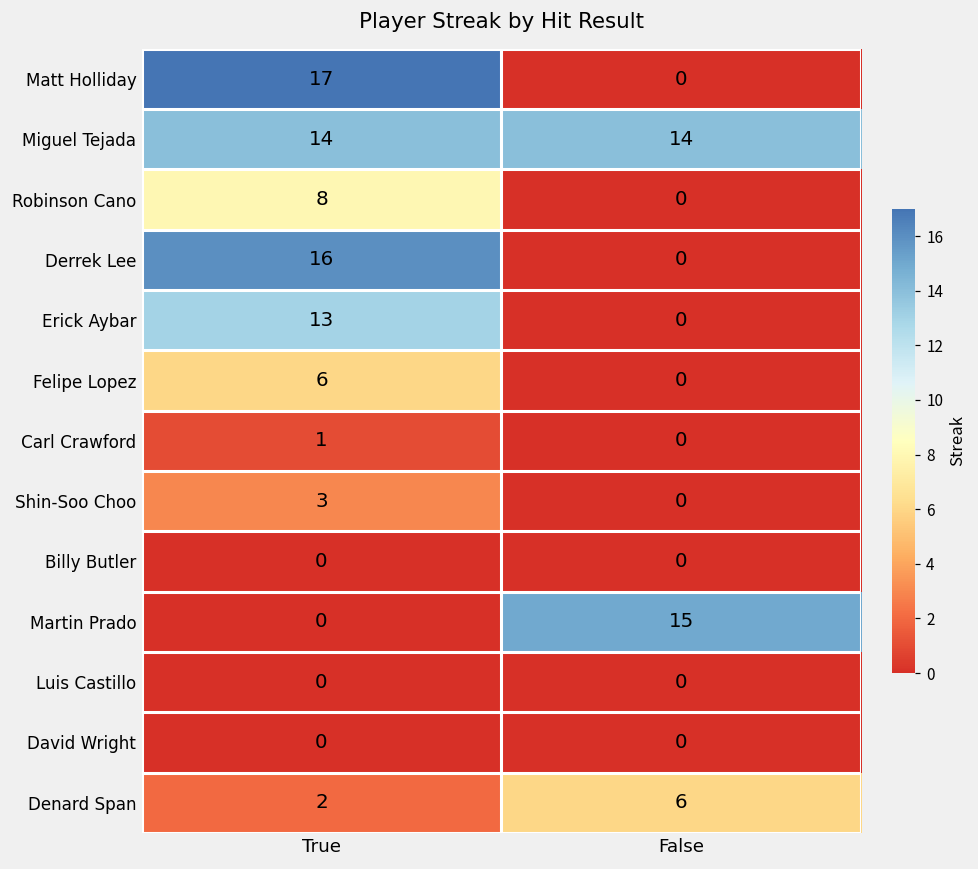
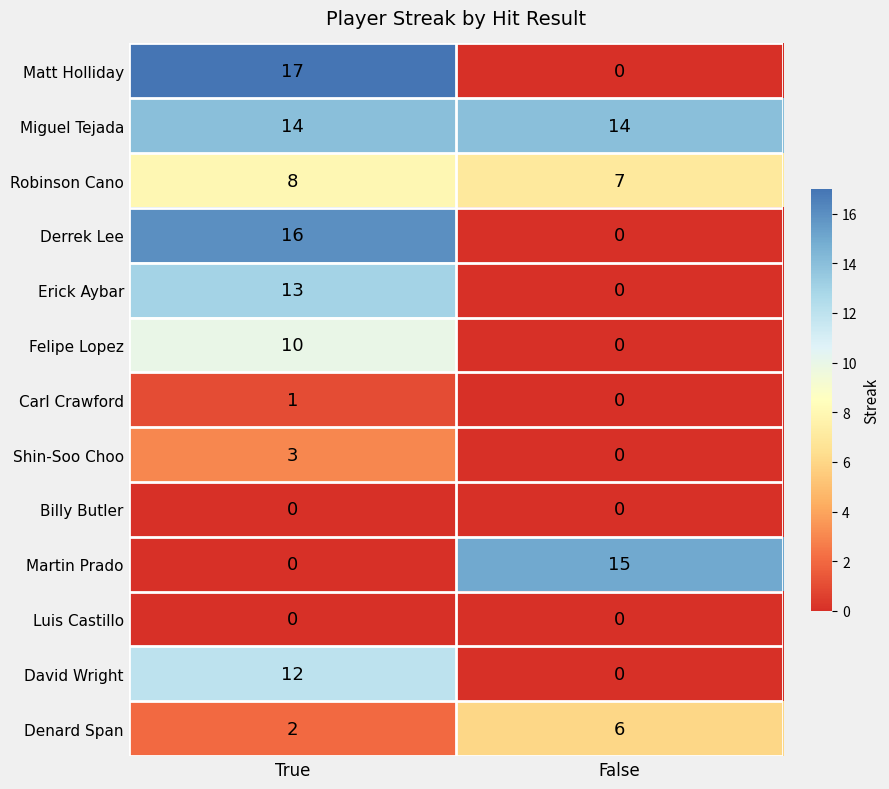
Robinson Cano, False: 0 -> 7
Felipe Lopez, True: 6 -> 10
David Wright, True: 0 -> 12
